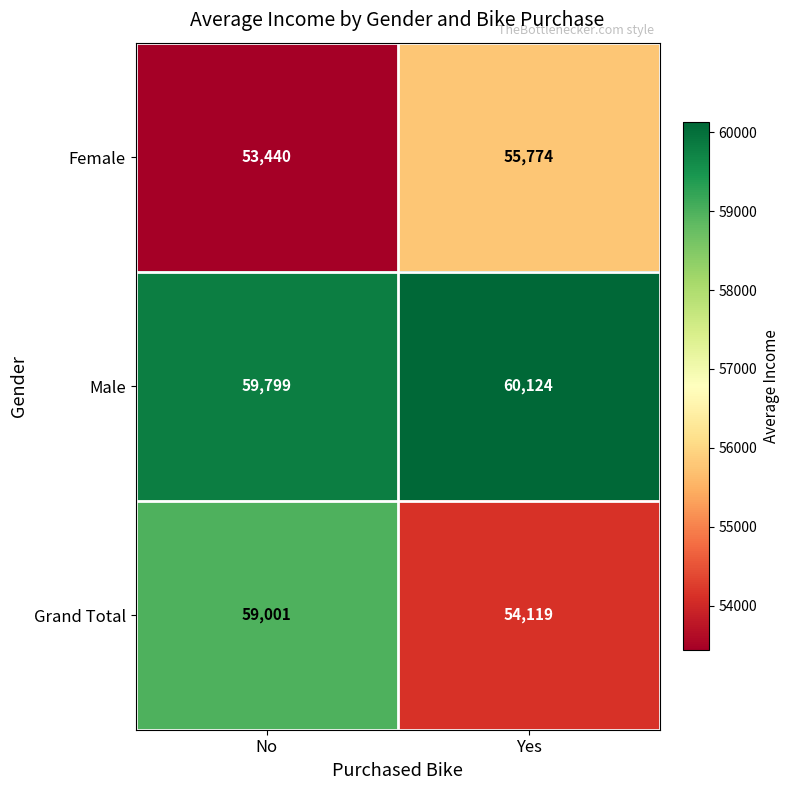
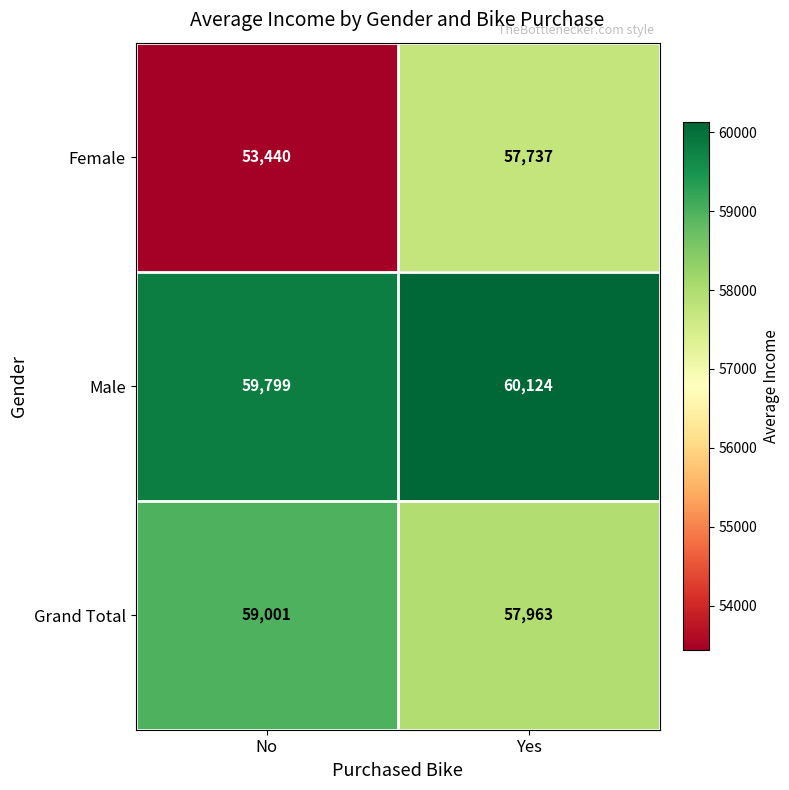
Female, Yes: 55,774 -> 57,737
Grand Total, Yes: 54,119 -> 57,963
